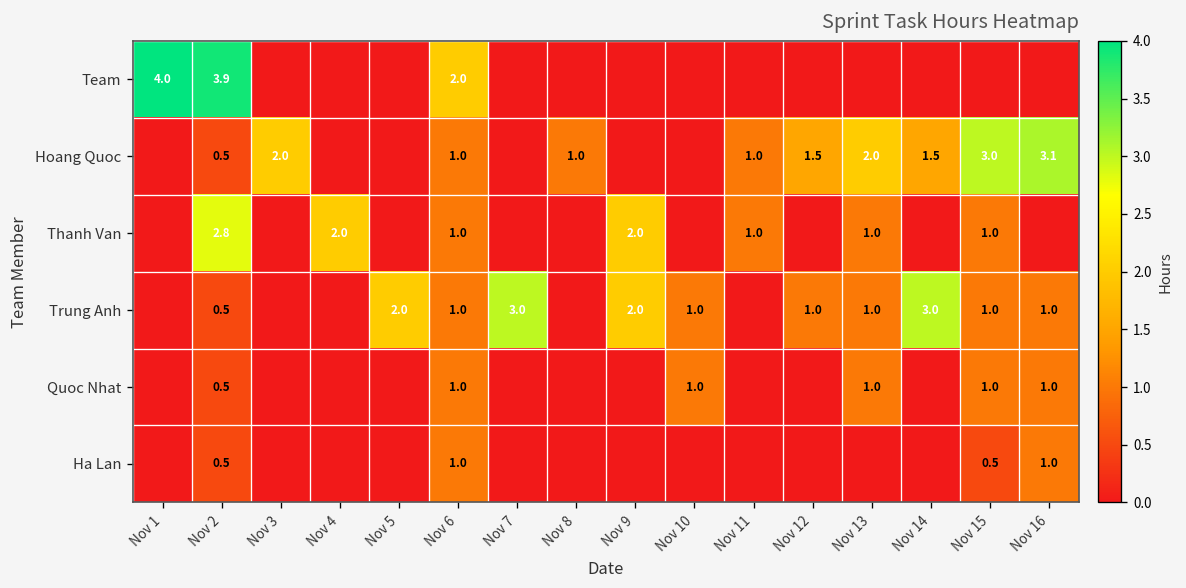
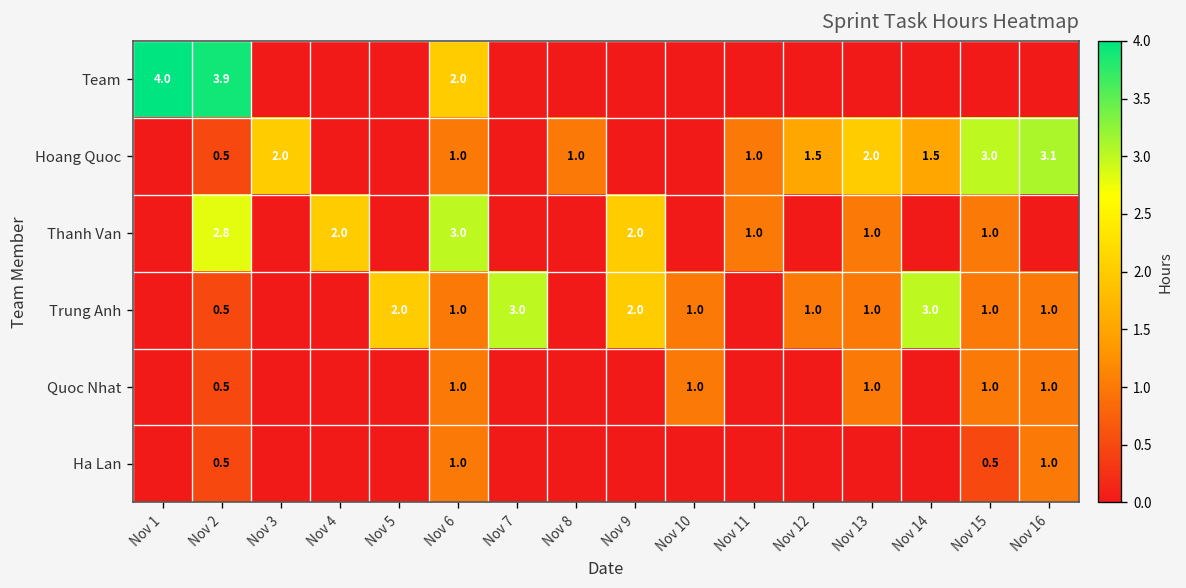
Thanh Van, Nov 6: 1.0 -> 3.0
